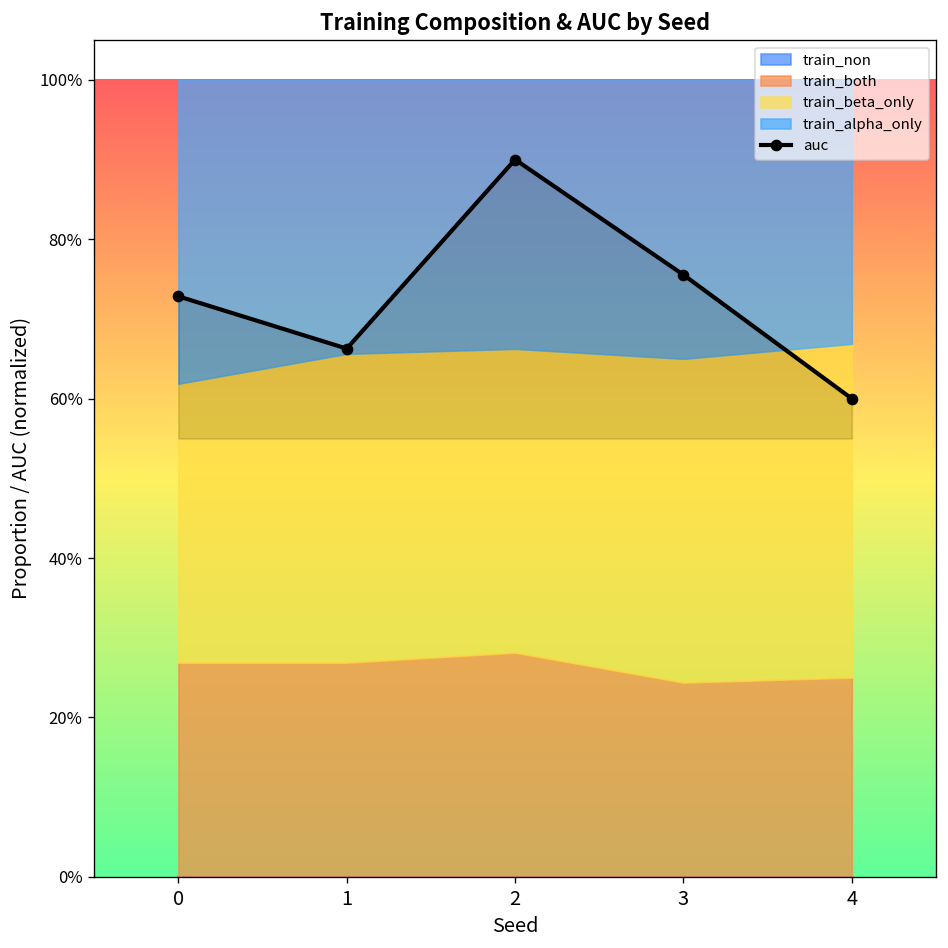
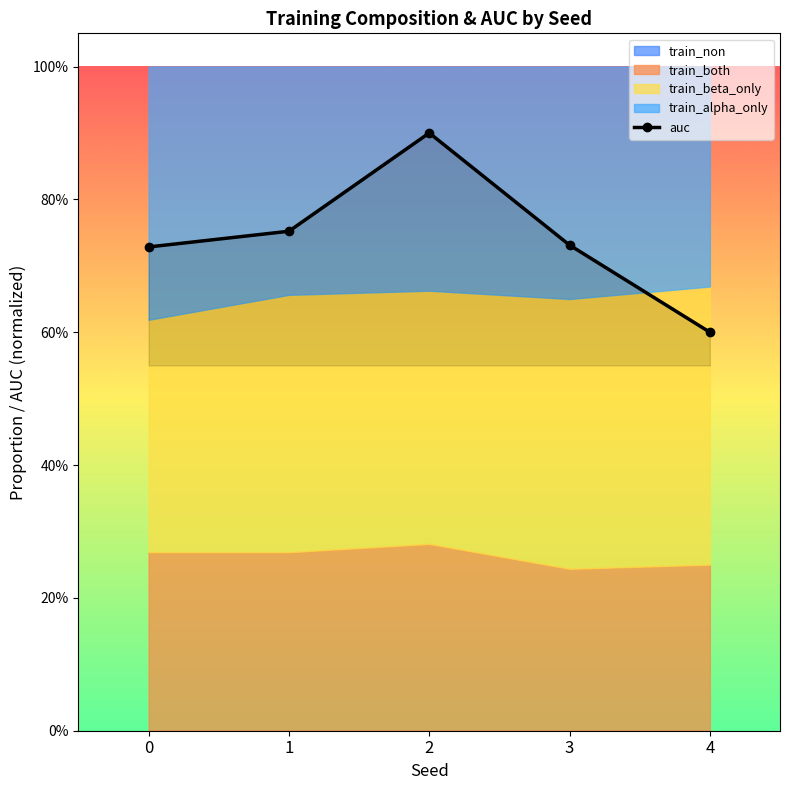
auc, 1: 66% -> 75%
auc, 3: 76% -> 73%
